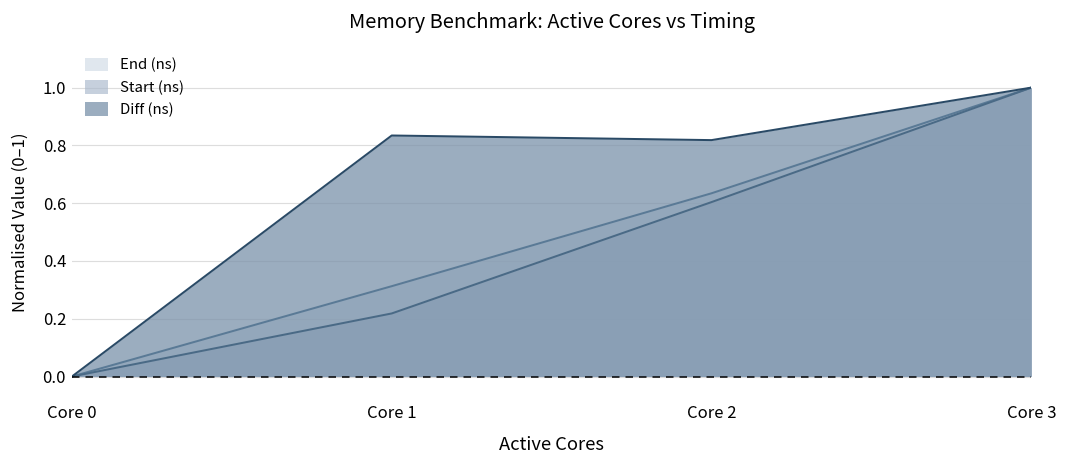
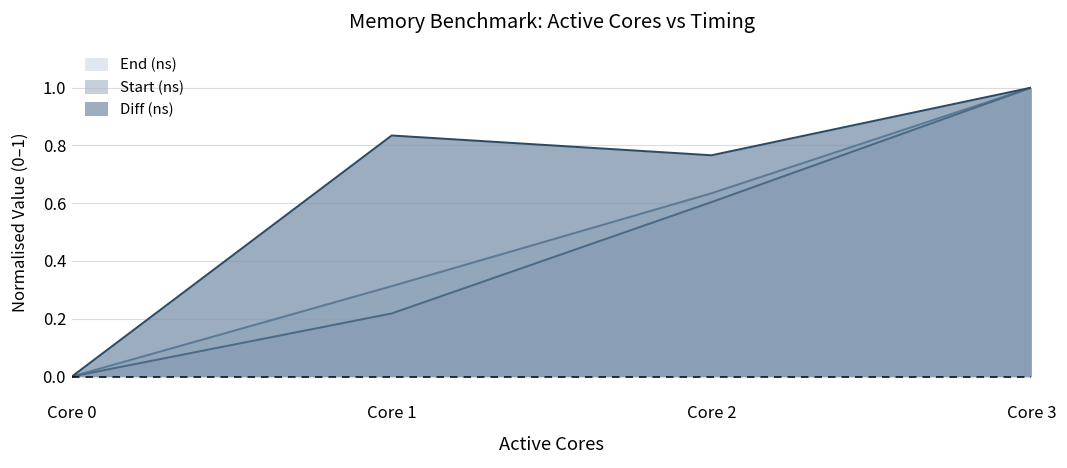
Diff (ns), Core 2: 0.82 -> 0.77
